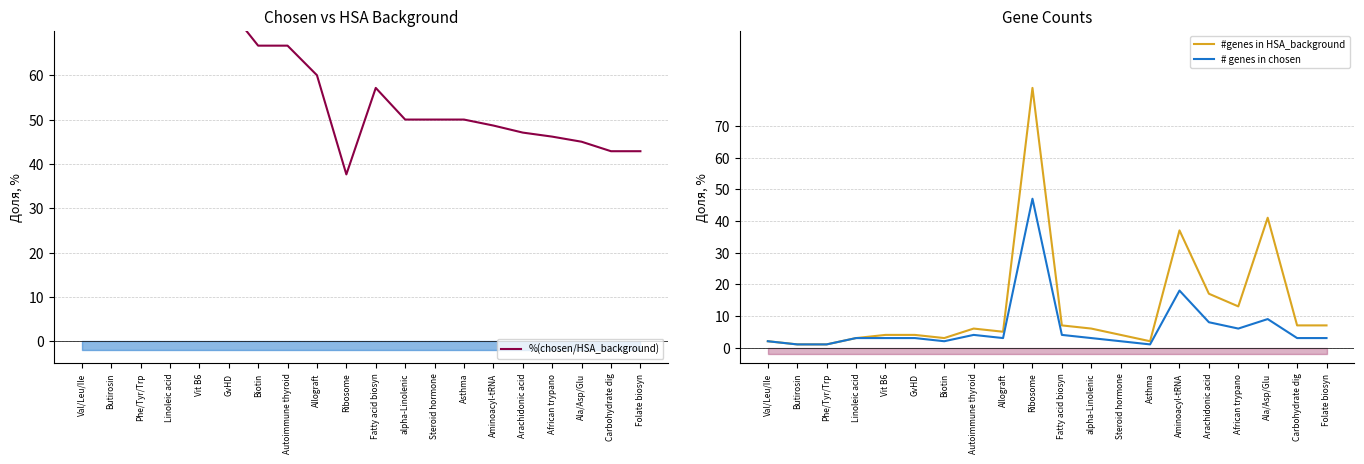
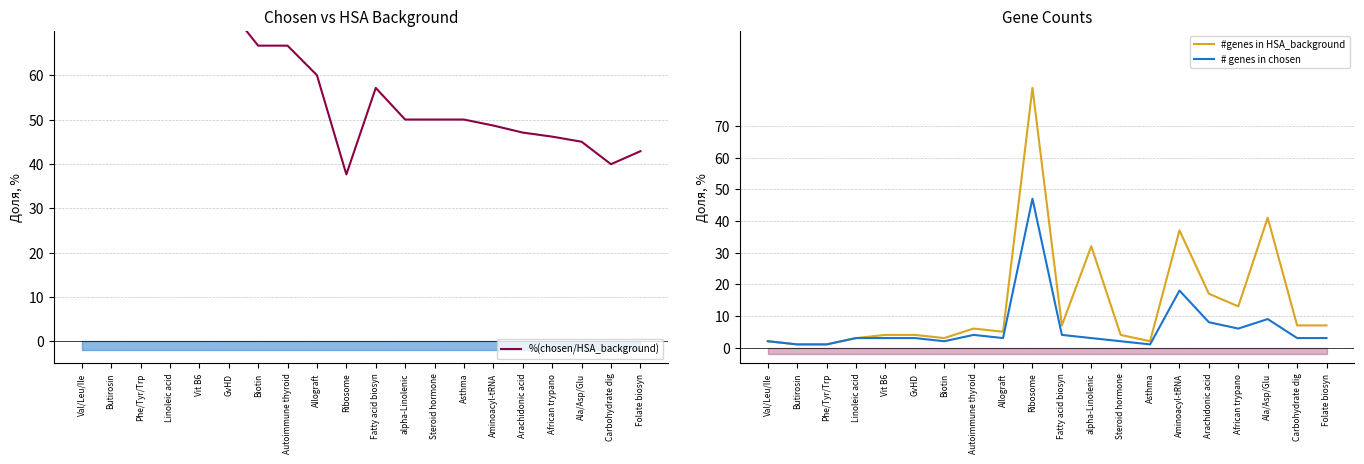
Chosen vs HSA Background, %(chosen/HSA_background), Carbohydrate dig: 43 -> 40
Gene Counts, #genes in HSA_background, alpha-Linolenic: 6 -> 32
